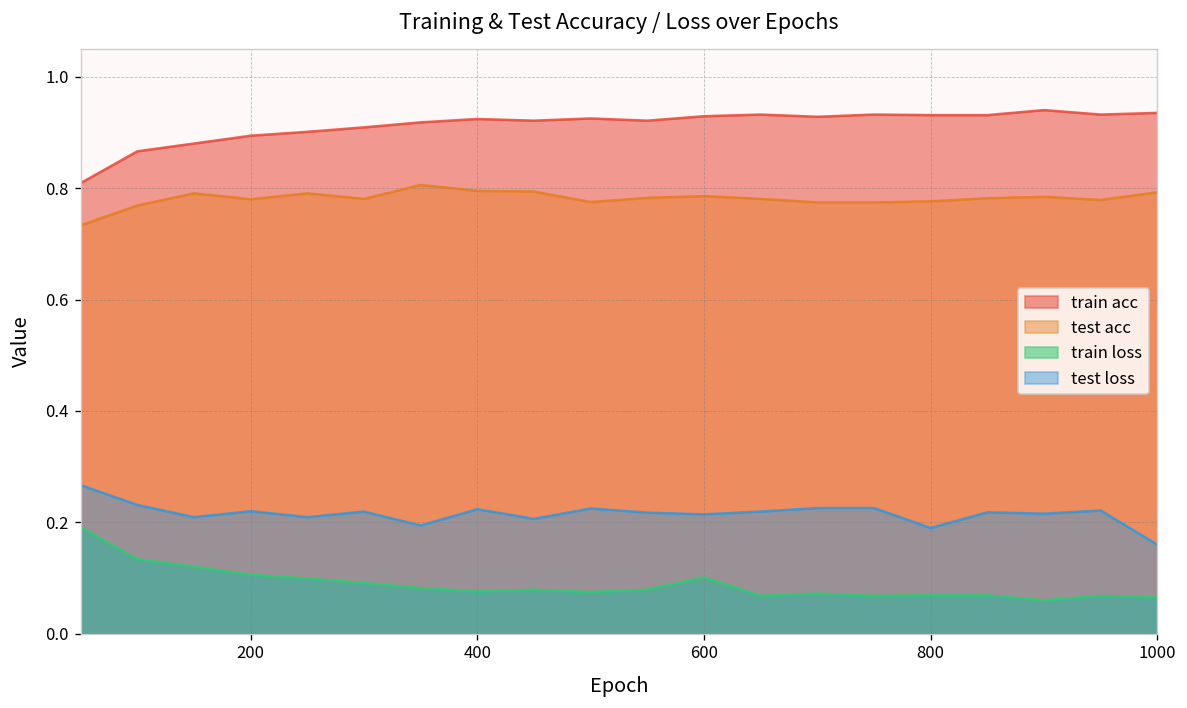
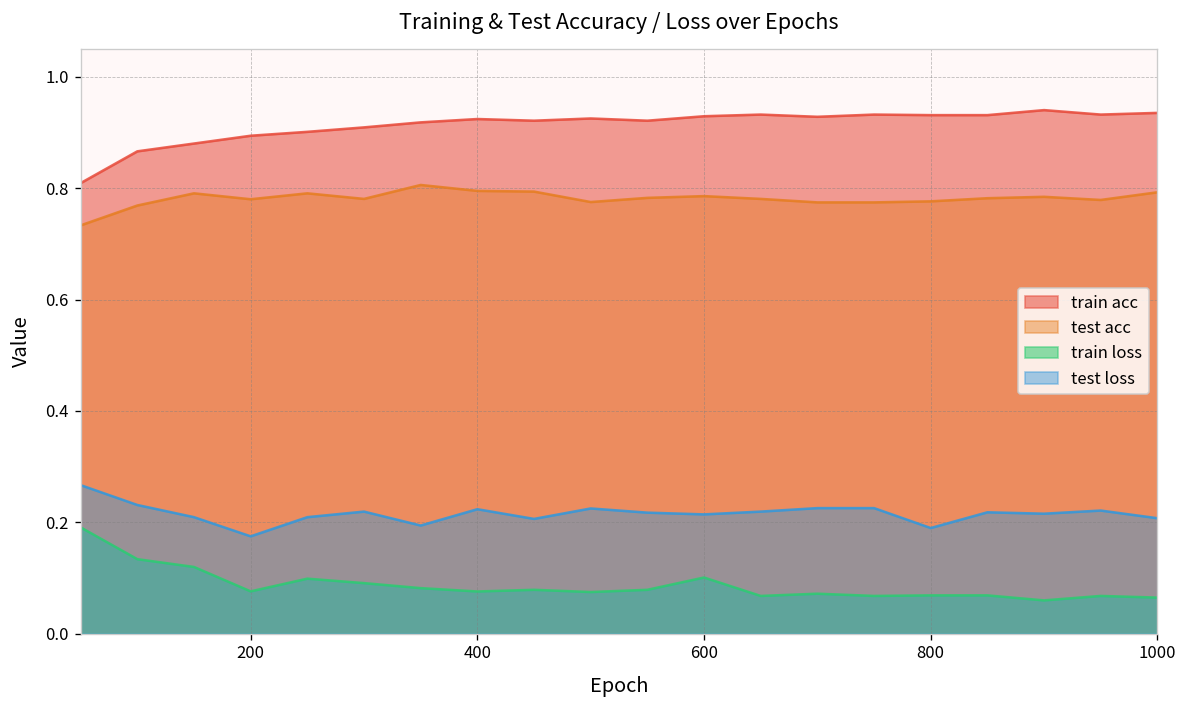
train loss, 200: 0.11 -> 0.08
test loss, 200: 0.22 -> 0.17
test loss, 1000: 0.16 -> 0.21
